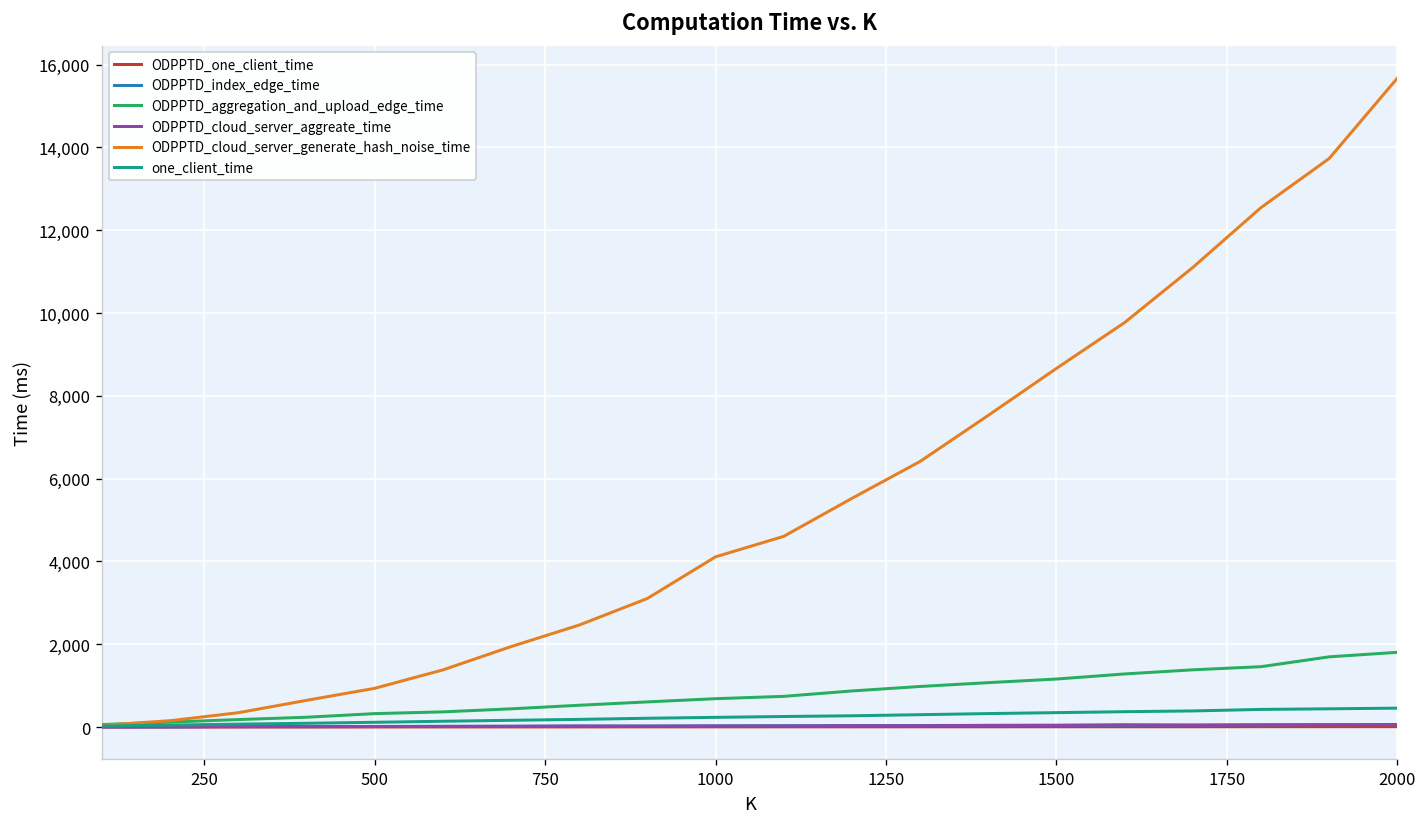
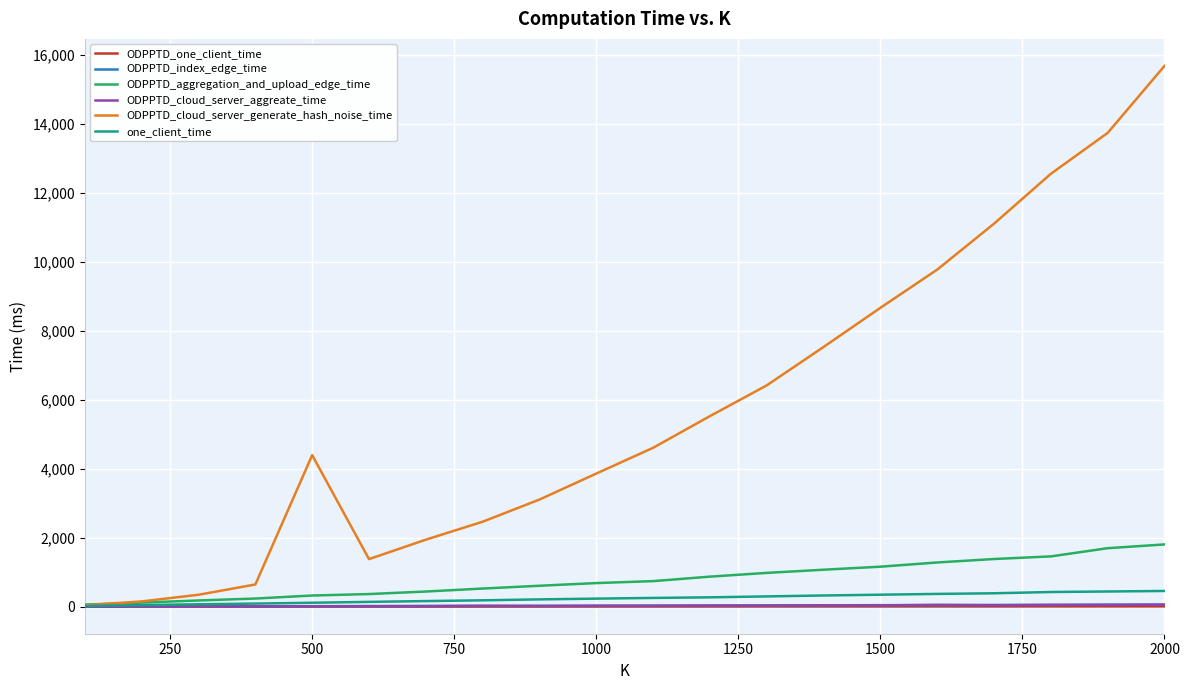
ODPPTD_cloud_server_generate_hash_noise_time, 500: 900 -> 4,400
ODPPTD_cloud_server_generate_hash_noise_time, 1000: 4,100 -> 3,900
